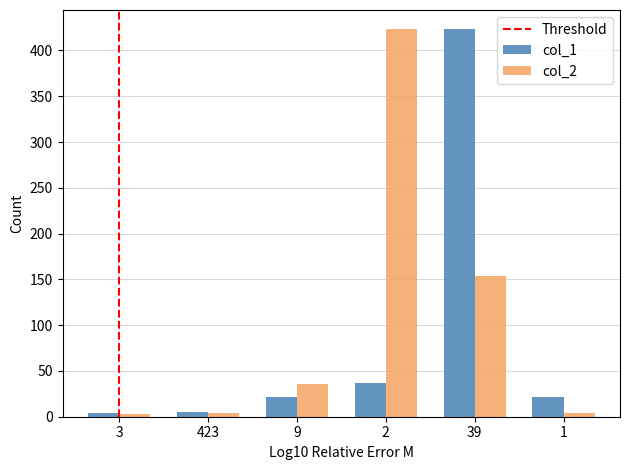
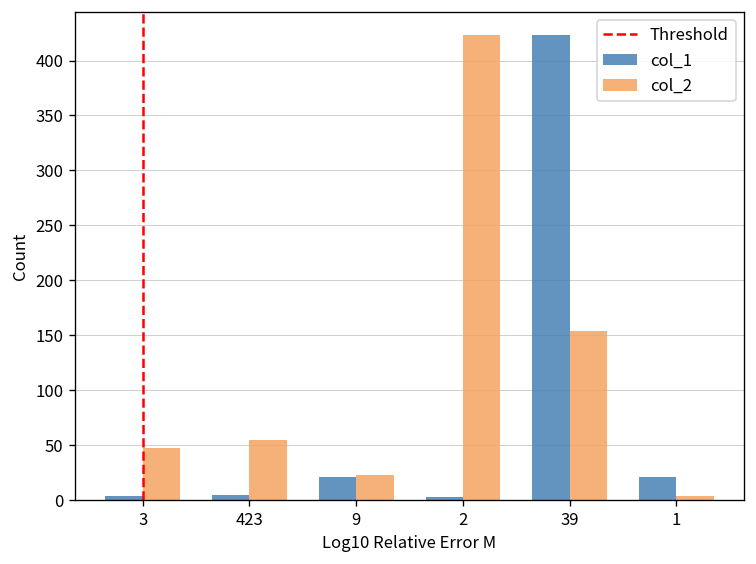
col_2, 3: 0 -> 50
col_2, 423: 0 -> 60
col_2, 9: 40 -> 20
col_1, 2: 40 -> 0
